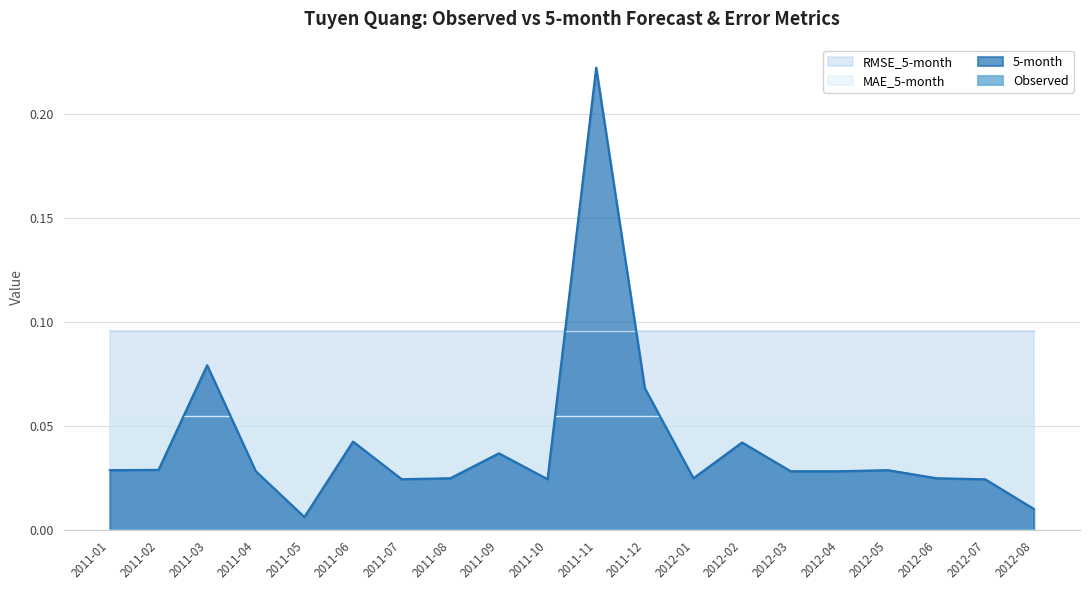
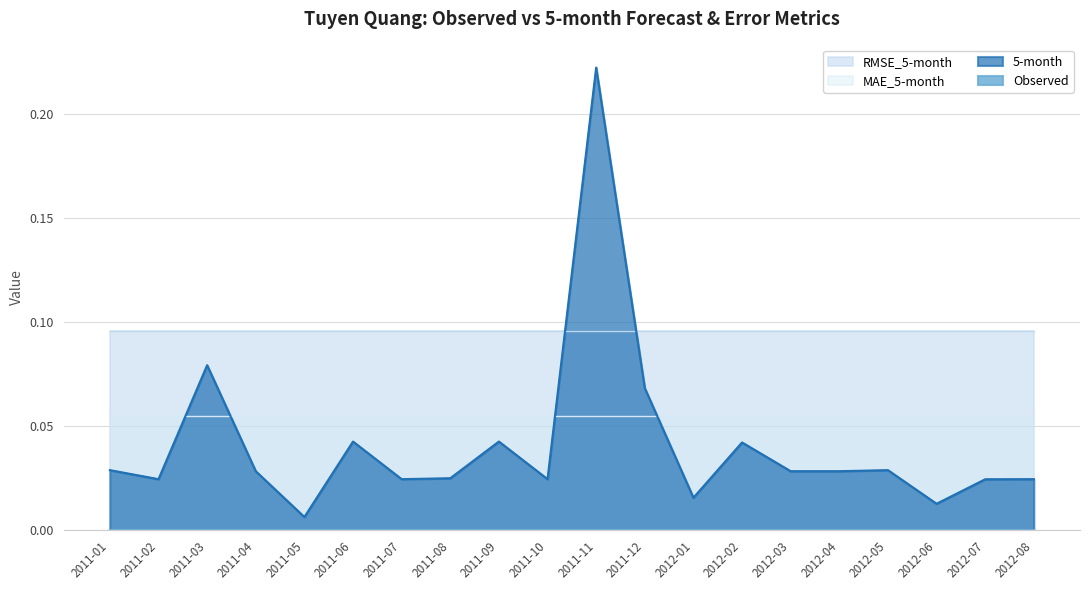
5-month, 2011-02: 0.029 -> 0.024
5-month, 2011-09: 0.037 -> 0.043
5-month, 2012-01: 0.025 -> 0.016
5-month, 2012-06: 0.025 -> 0.013
5-month, 2012-08: 0.010 -> 0.024
